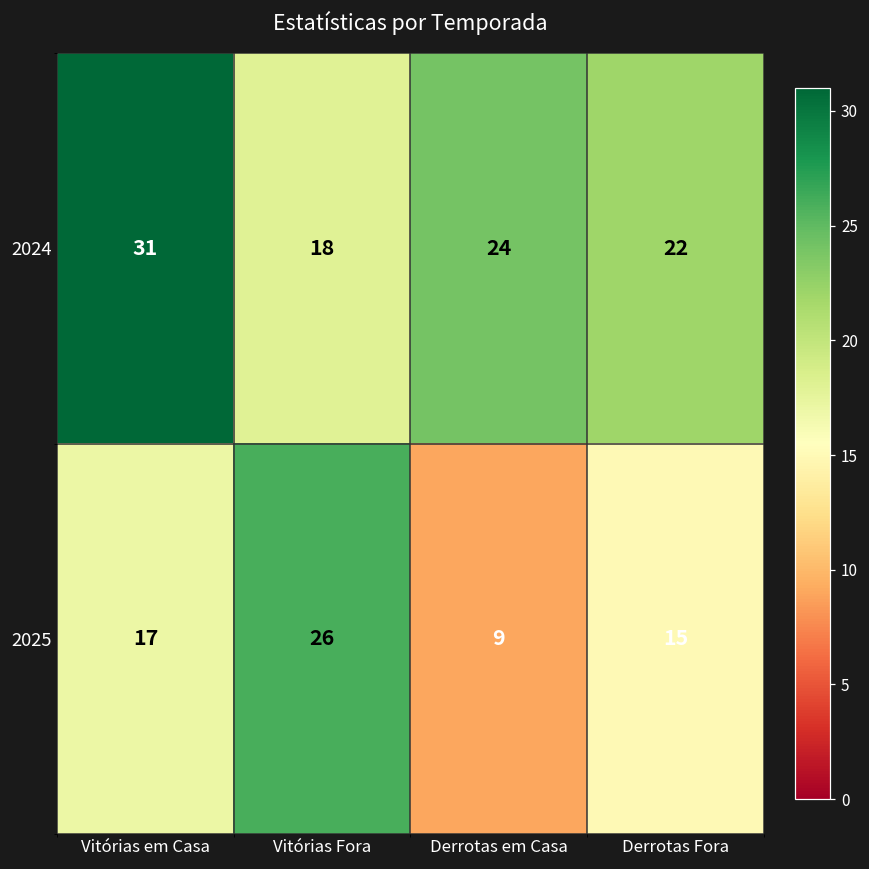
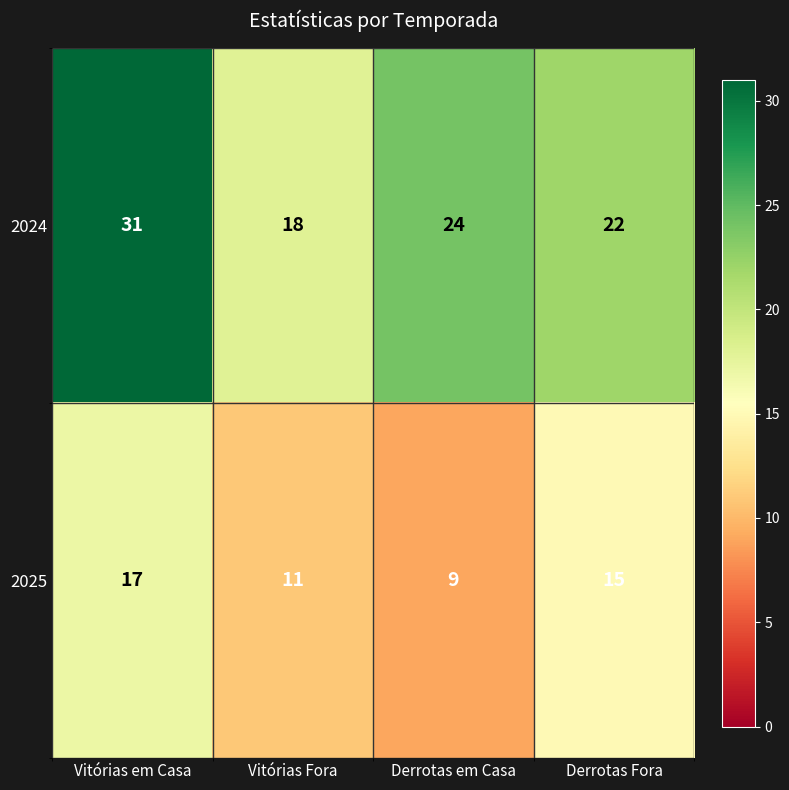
2025, Vitórias Fora: 26 -> 11
